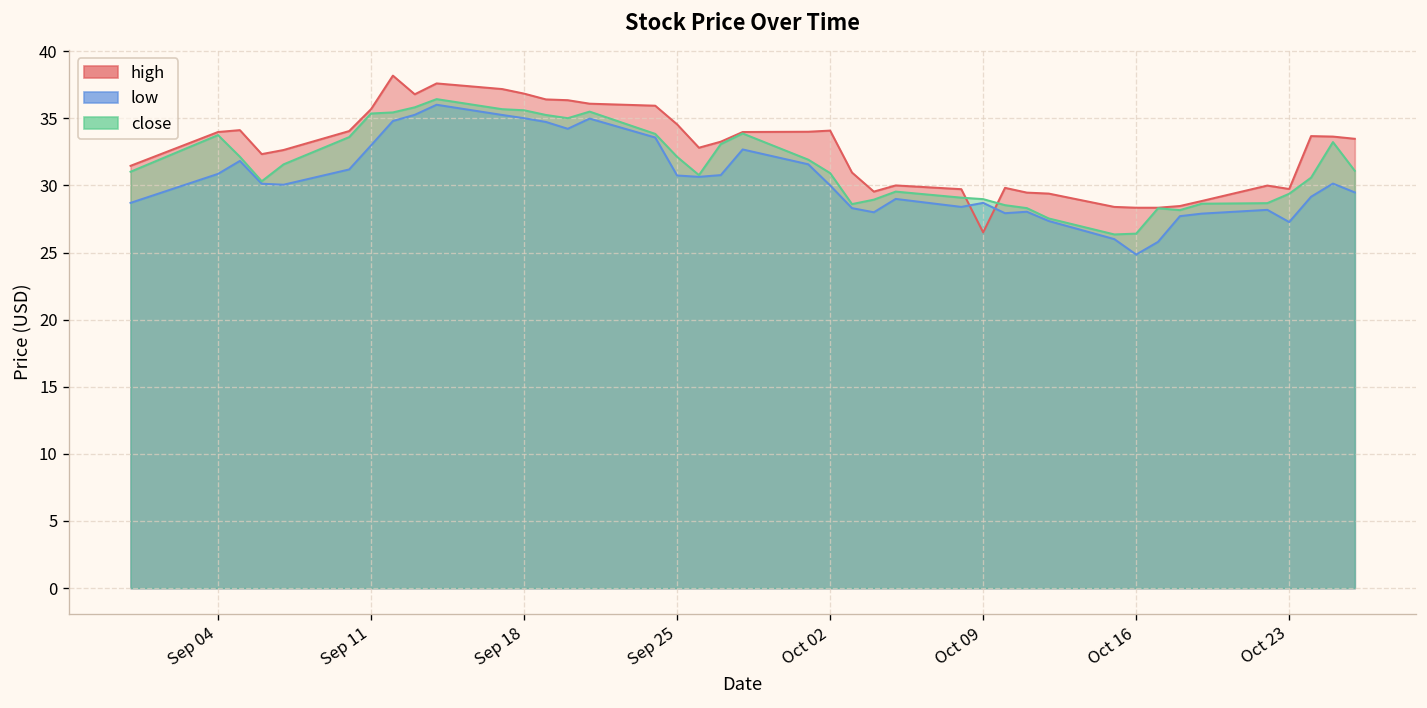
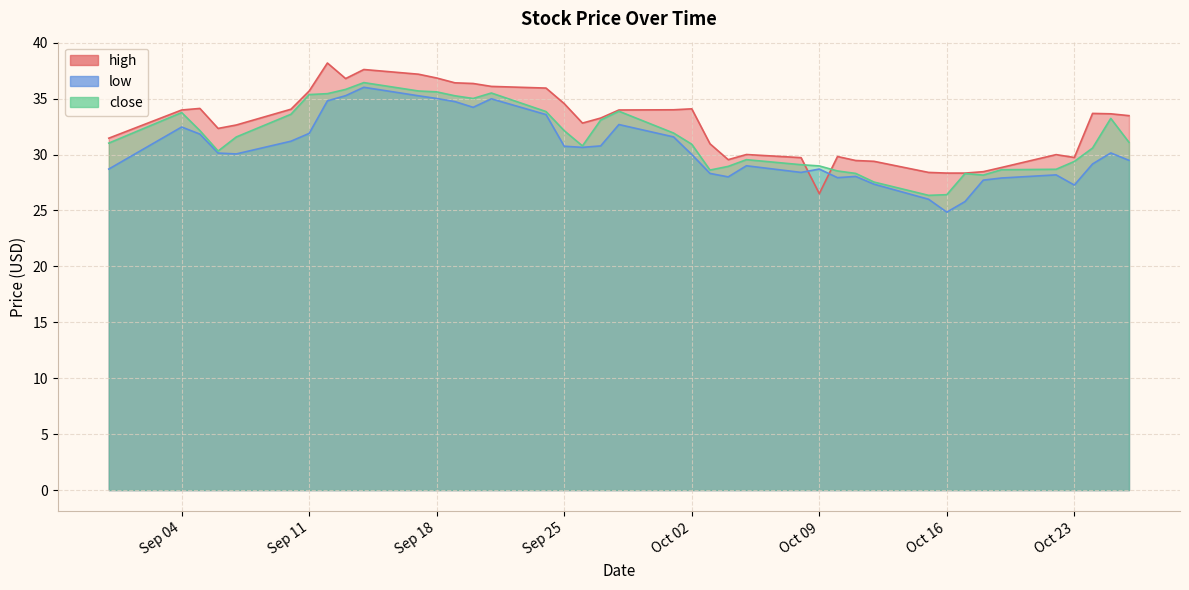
low, Sep 04: 30.9 -> 32.5
low, Sep 11: 33.0 -> 31.9
